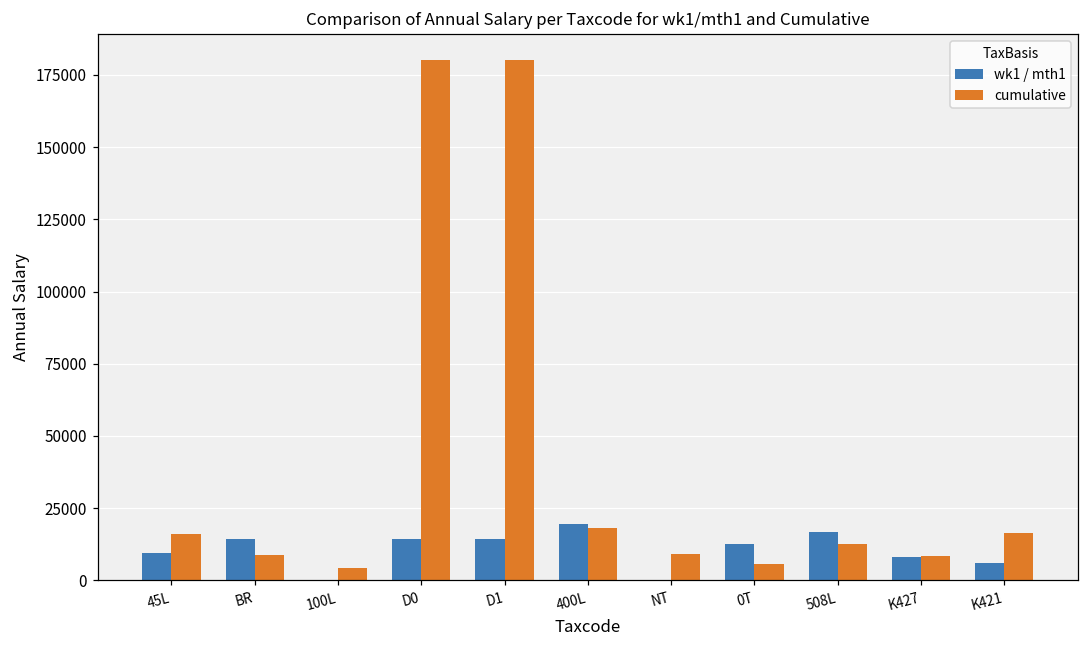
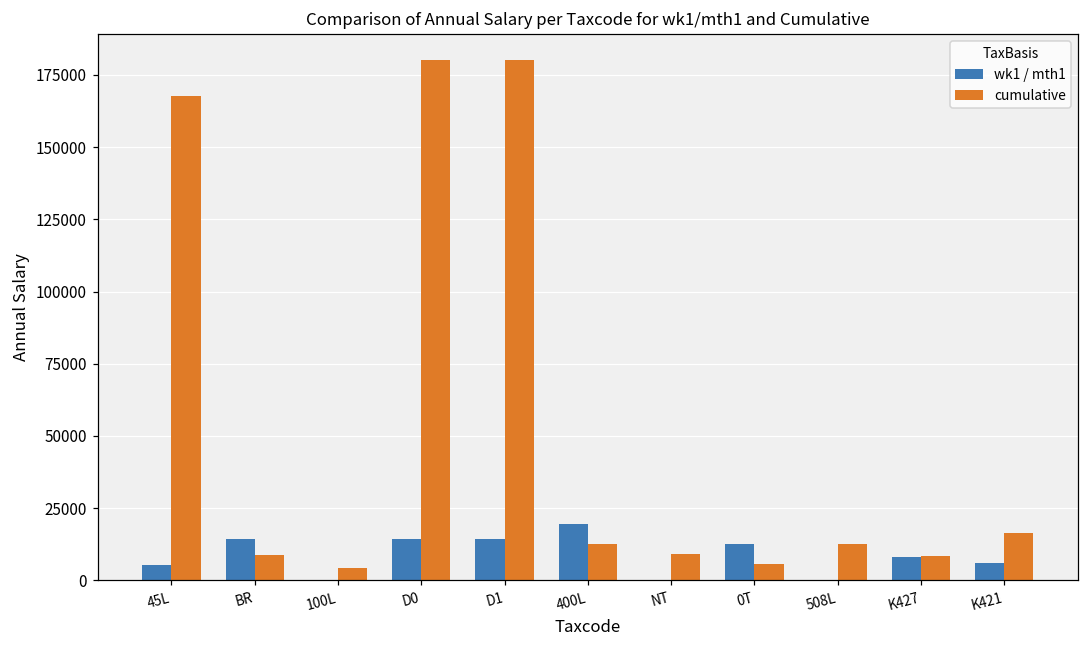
wk1 / mth1, 45L: 10000 -> 5000
cumulative, 45L: 16000 -> 168000
cumulative, 400L: 18000 -> 13000
wk1 / mth1, 508L: 17000 -> 0
